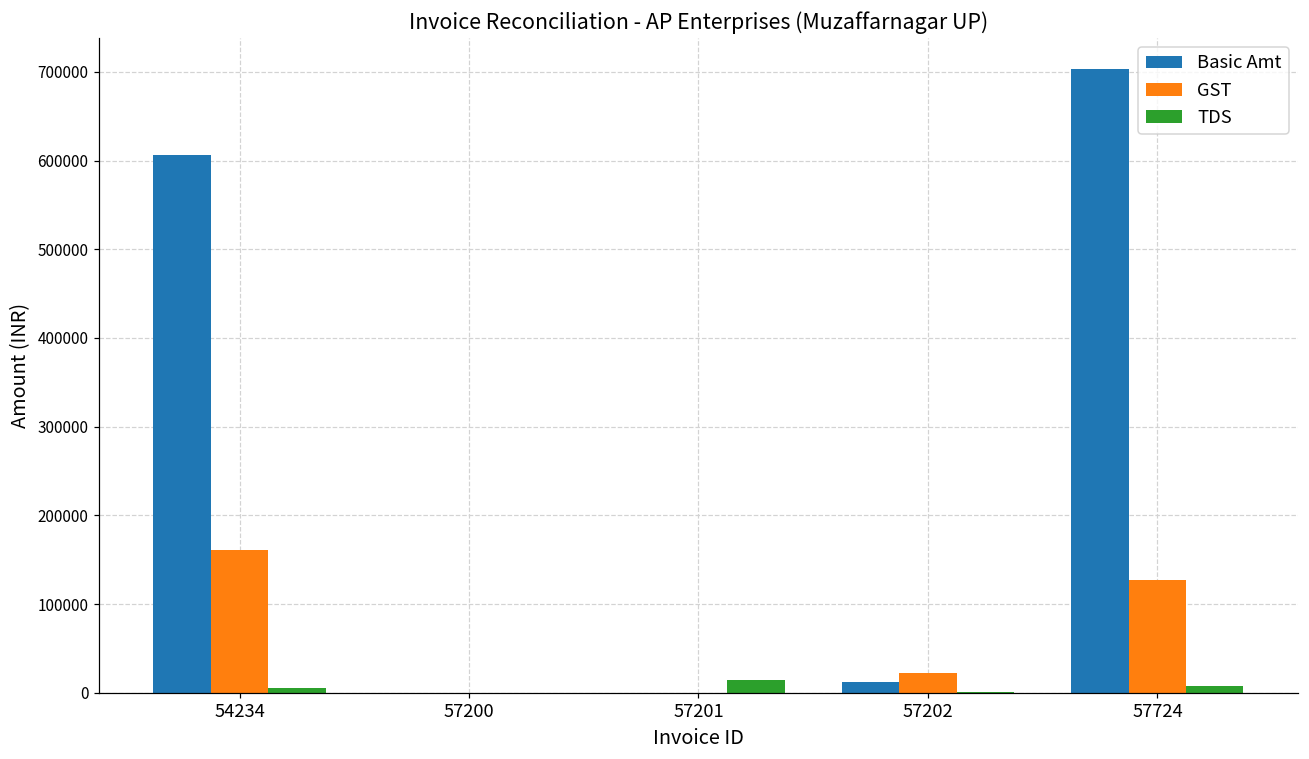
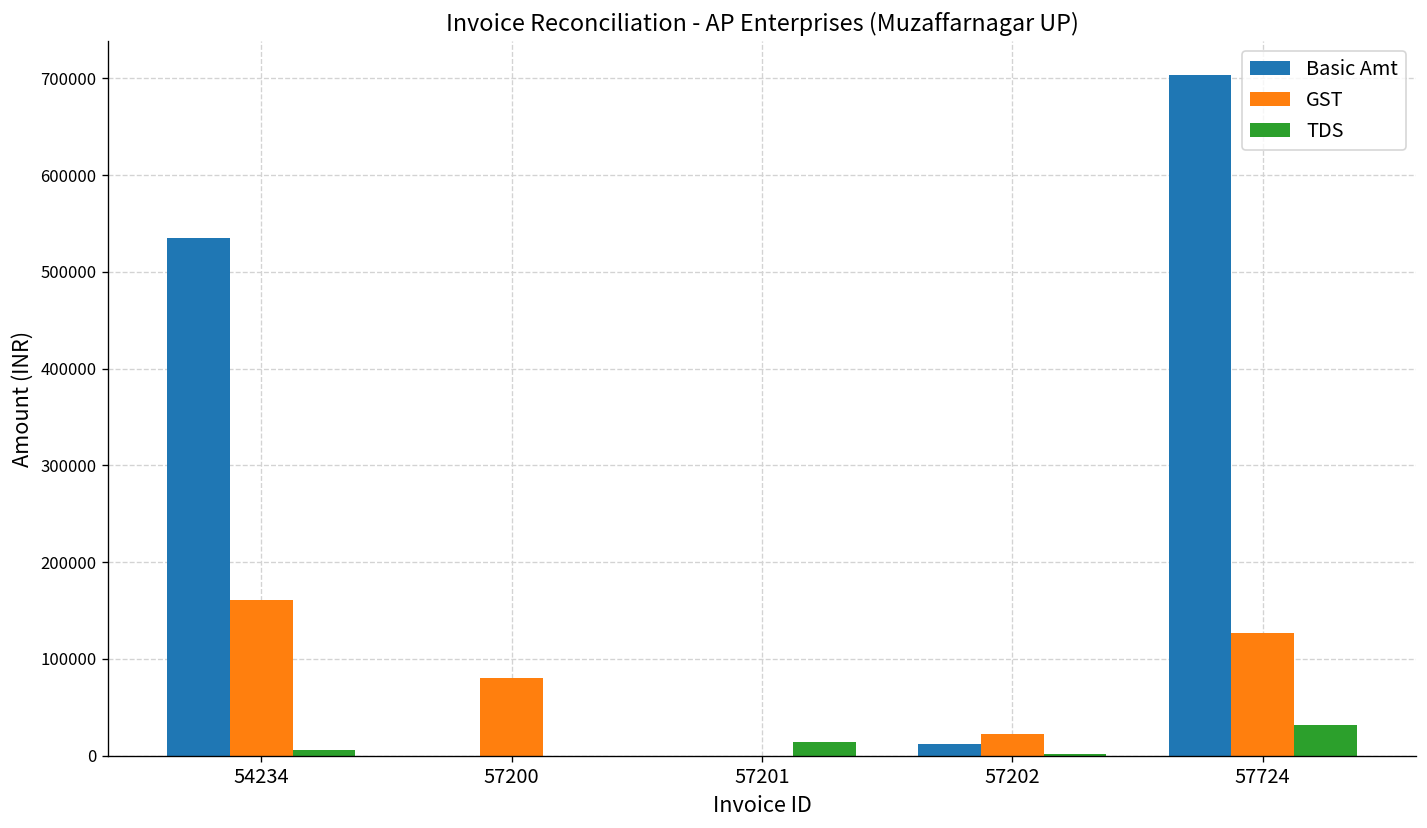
Basic Amt, 54234: 610000 -> 530000
GST, 57200: 0 -> 80000
TDS, 57724: 10000 -> 30000
